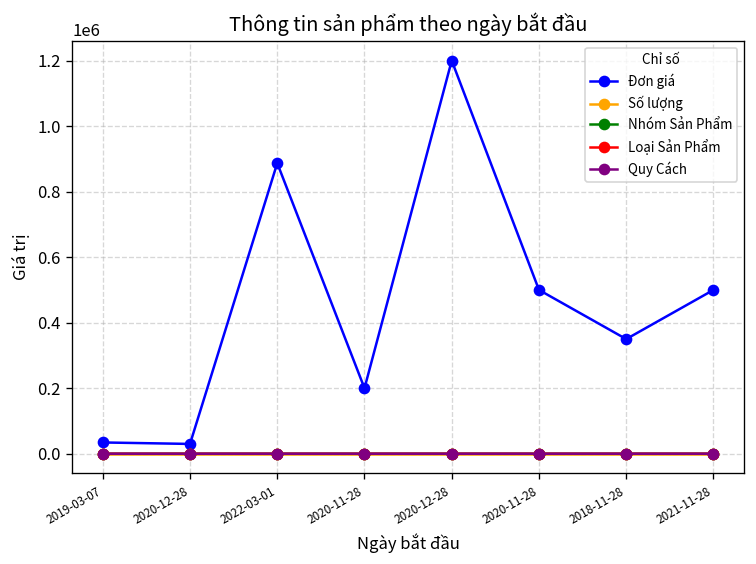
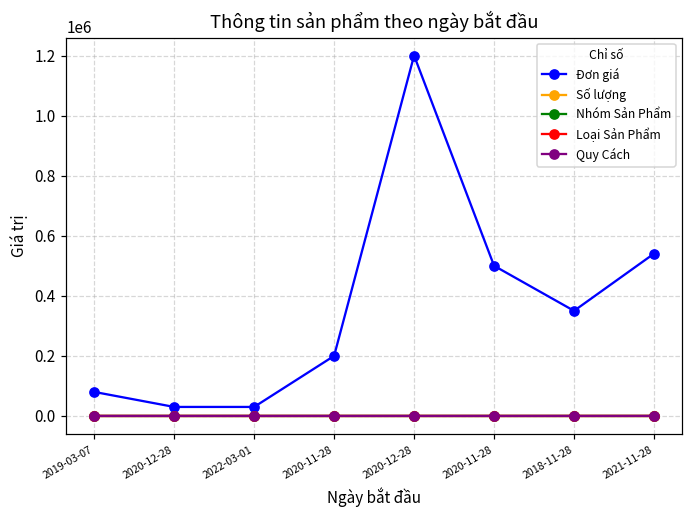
Đơn giá, 2019-03-07: 30000 -> 80000
Đơn giá, 2022-03-01: 890000 -> 30000
Đơn giá, 2021-11-28: 500000 -> 540000
